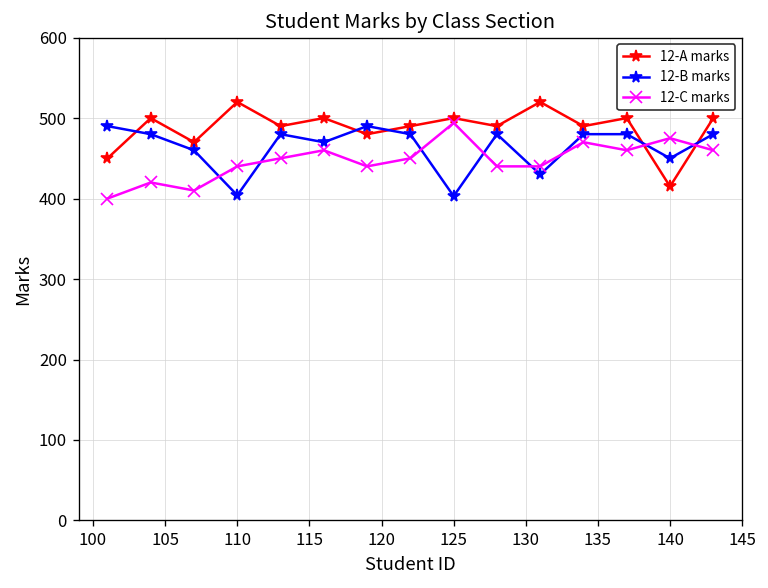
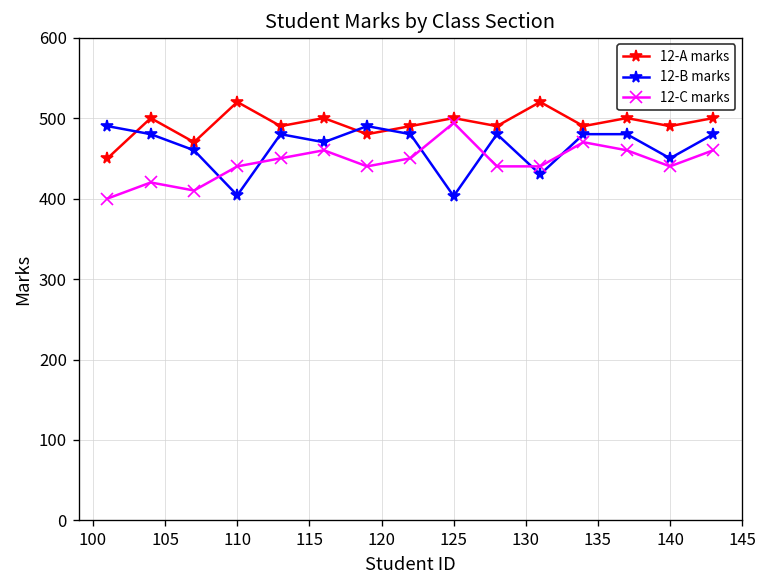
12-A marks, 140: 420 -> 490
12-C marks, 140: 480 -> 440
